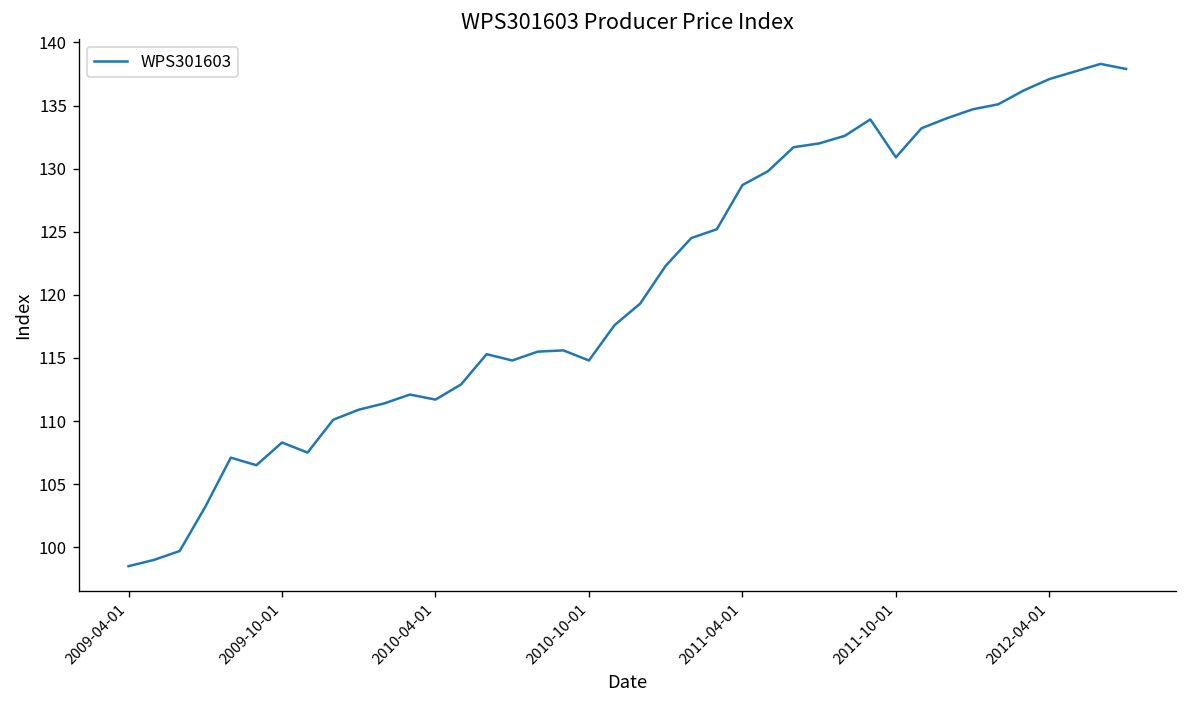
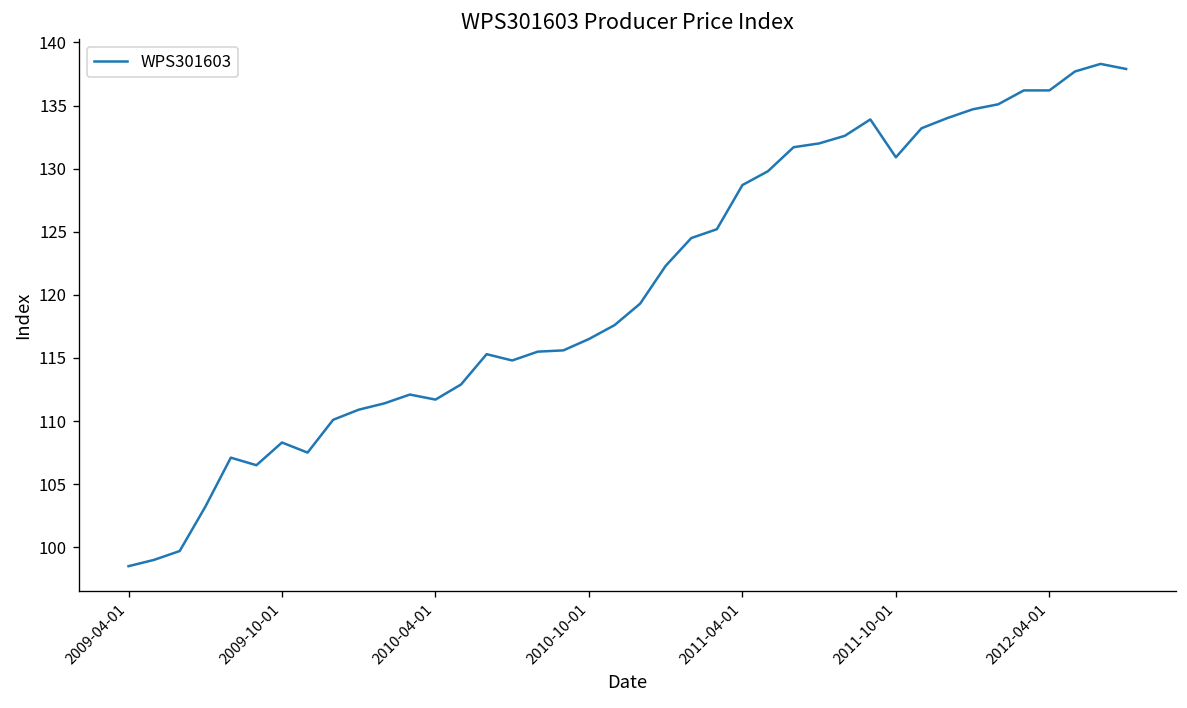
2010-10-01: 114.8 -> 116.5
2012-04-01: 137.1 -> 136.2
